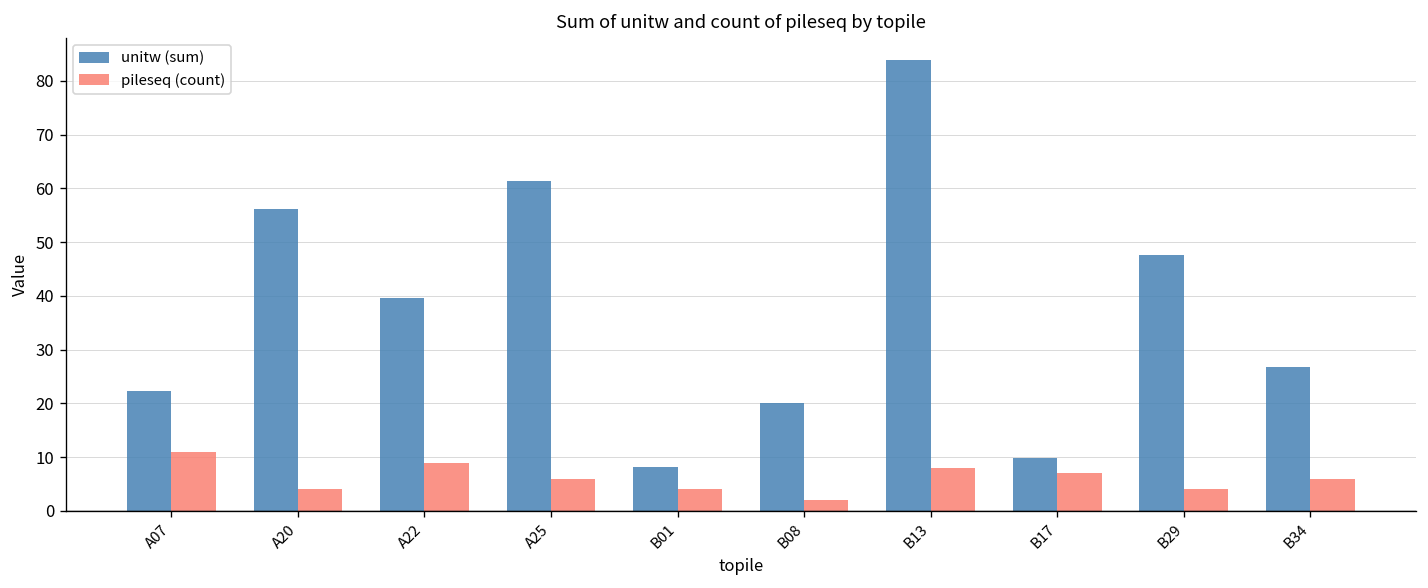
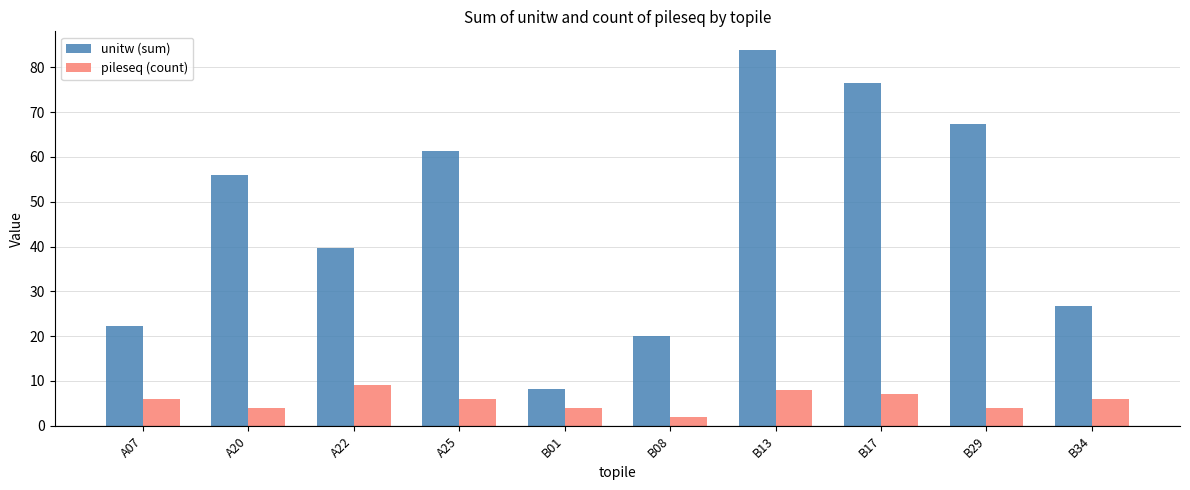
pileseq (count), A07: 11 -> 6
unitw (sum), B17: 10 -> 77
unitw (sum), B29: 48 -> 67
